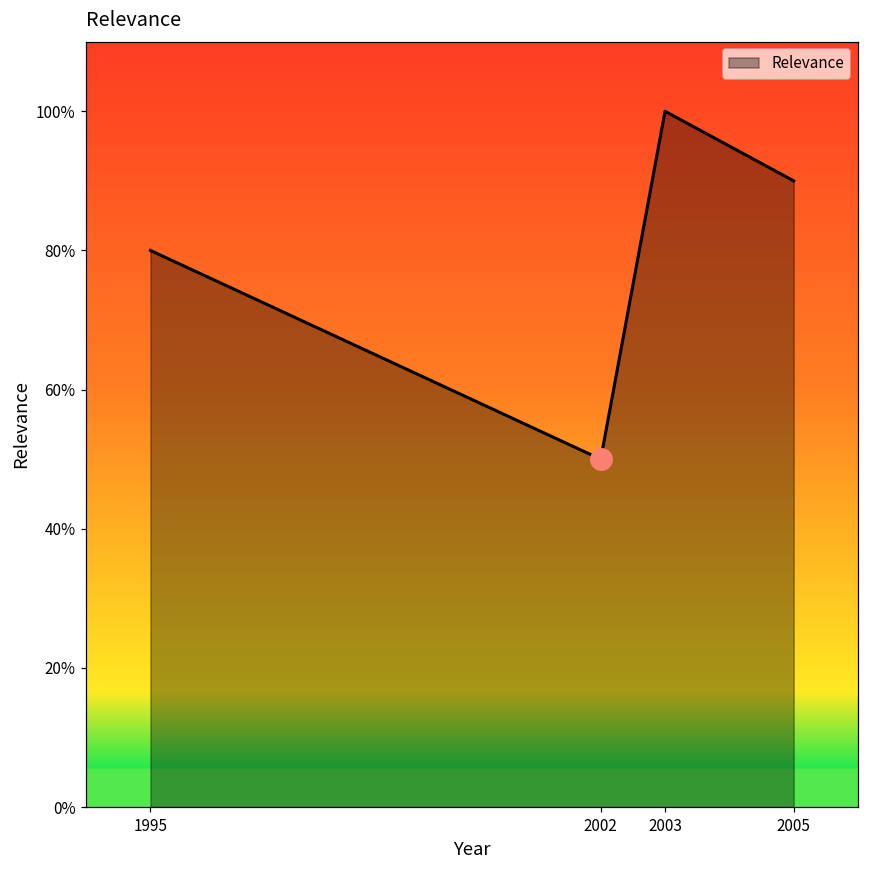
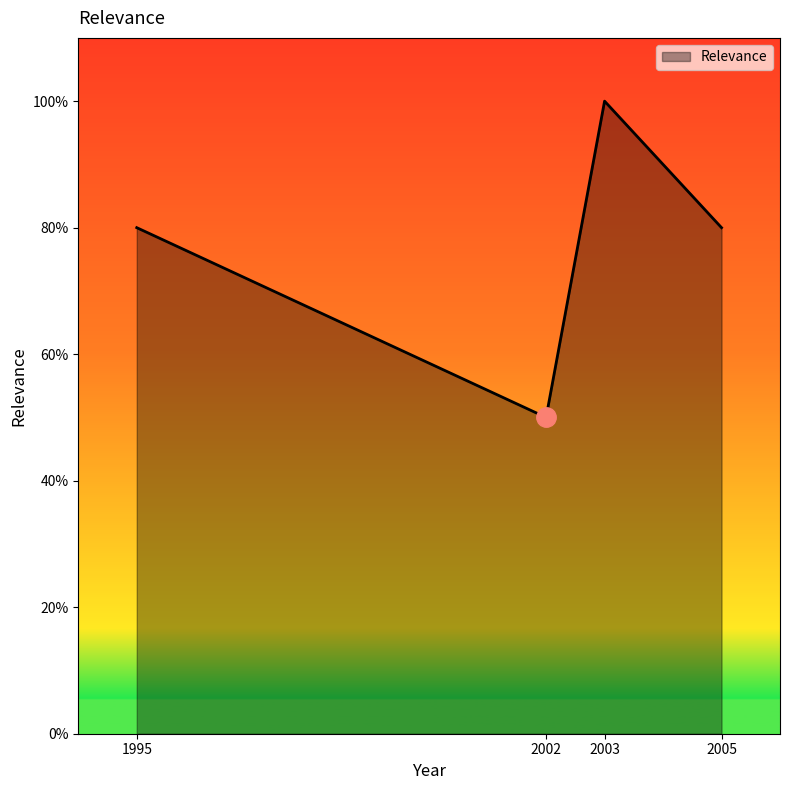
Relevance, 2005: 90% -> 80%
